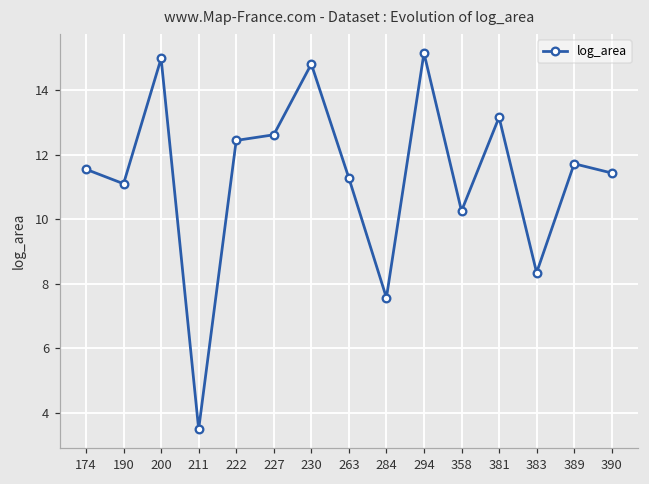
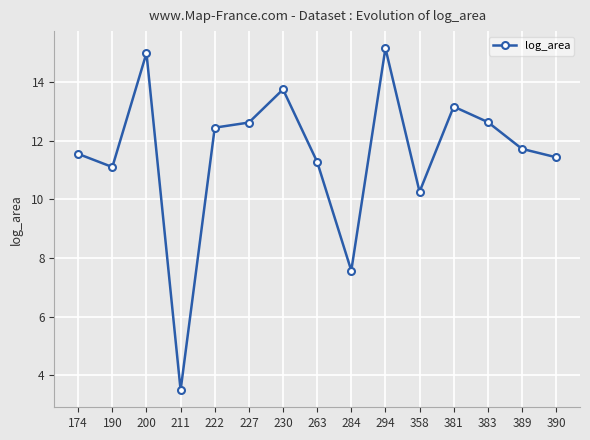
230: 14.8 -> 13.7
383: 8.3 -> 12.6
